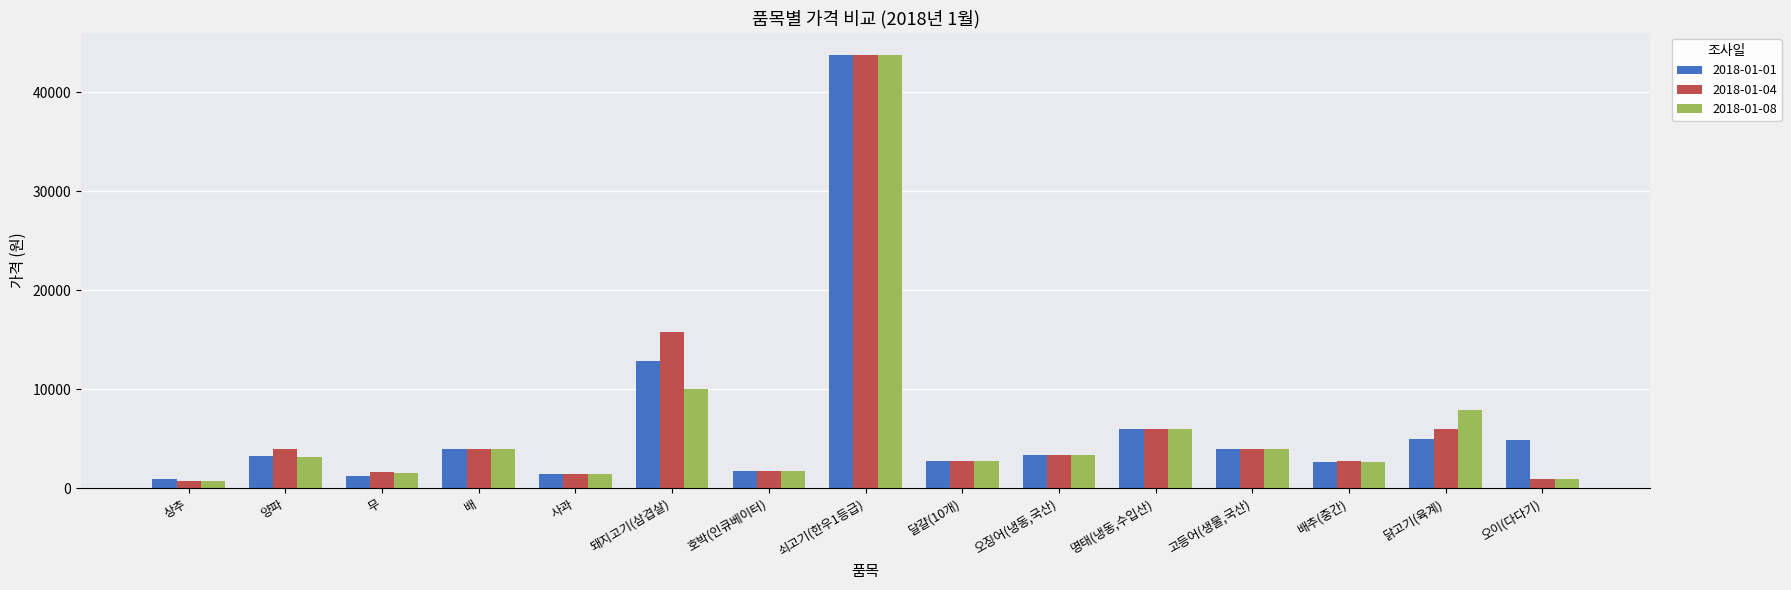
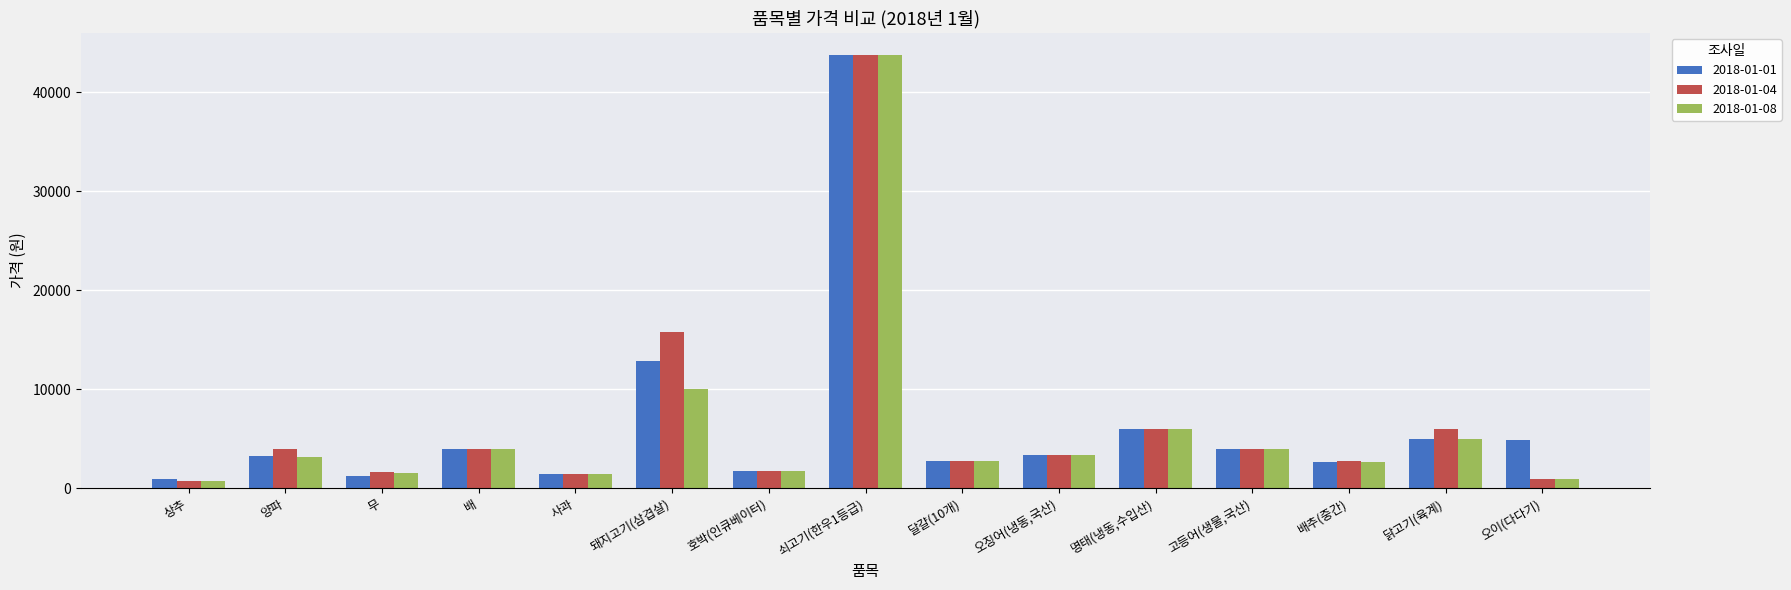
2018-01-08, 닭고기(육계): 8000 -> 5000
